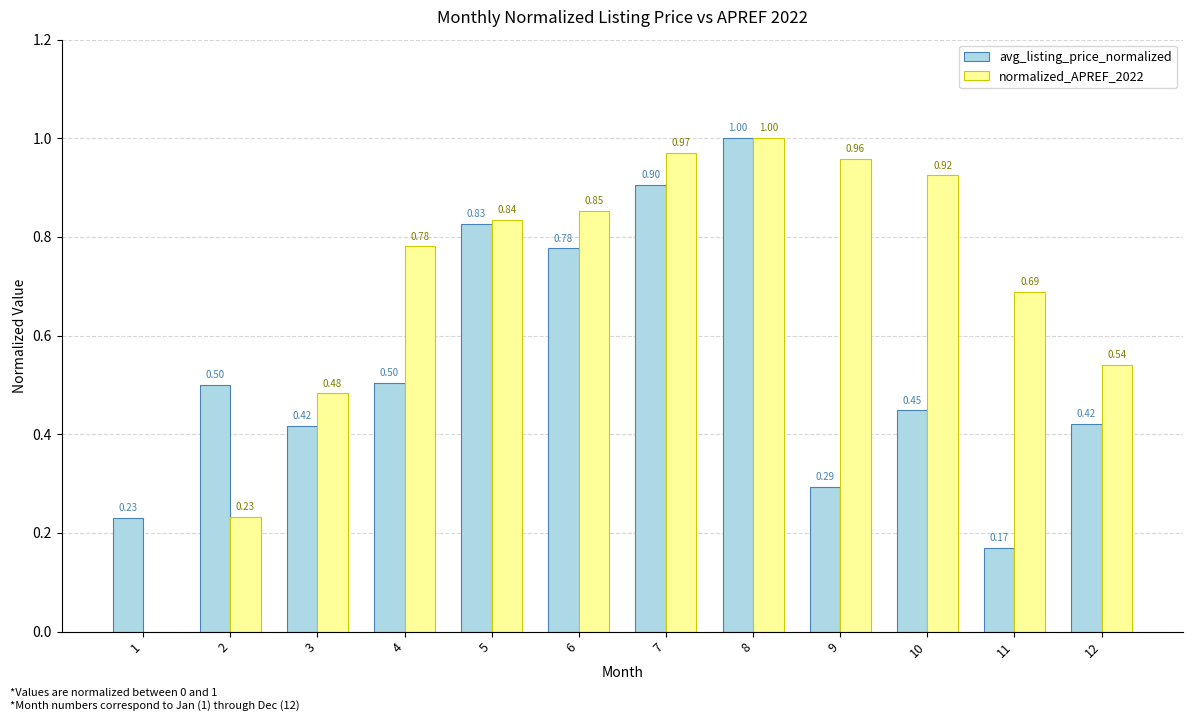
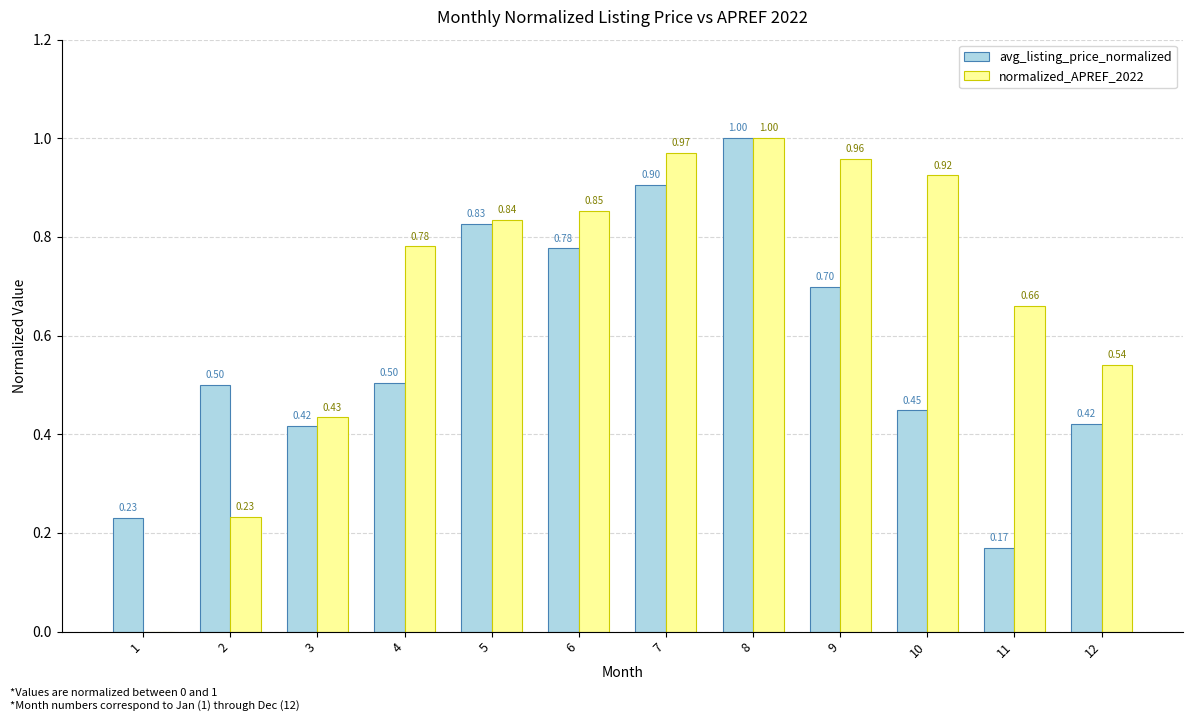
normalized_APREF_2022, 3: 0.48 -> 0.43
avg_listing_price_normalized, 9: 0.29 -> 0.70
normalized_APREF_2022, 11: 0.69 -> 0.66
